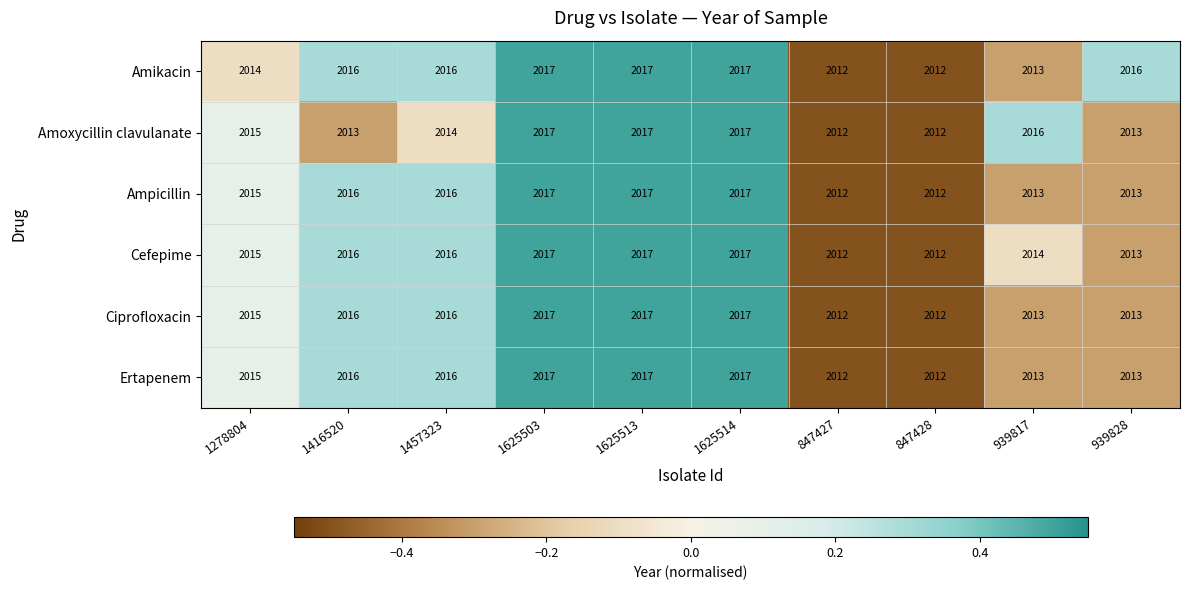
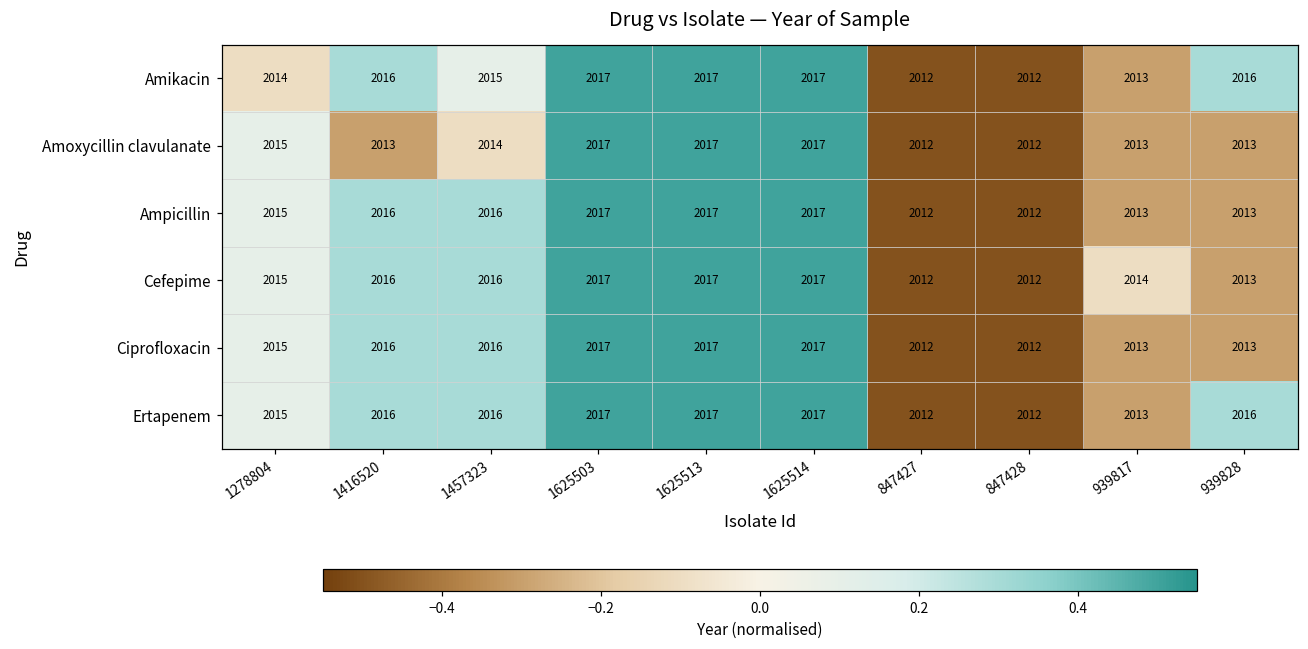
Amikacin, 1457323: 2016 -> 2015
Amoxycillin clavulanate, 939817: 2016 -> 2013
Ertapenem, 939828: 2013 -> 2016
